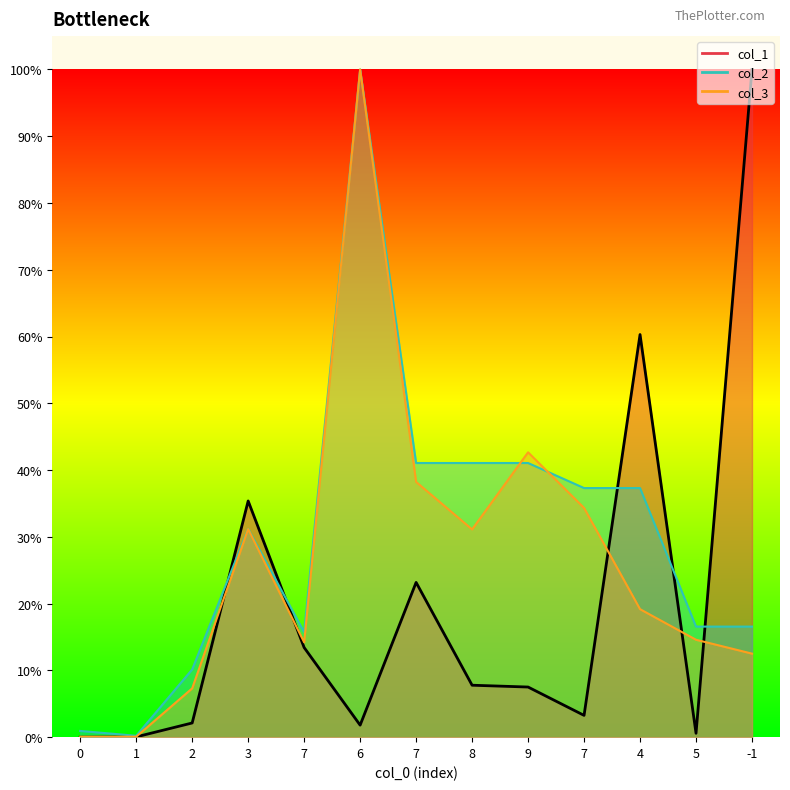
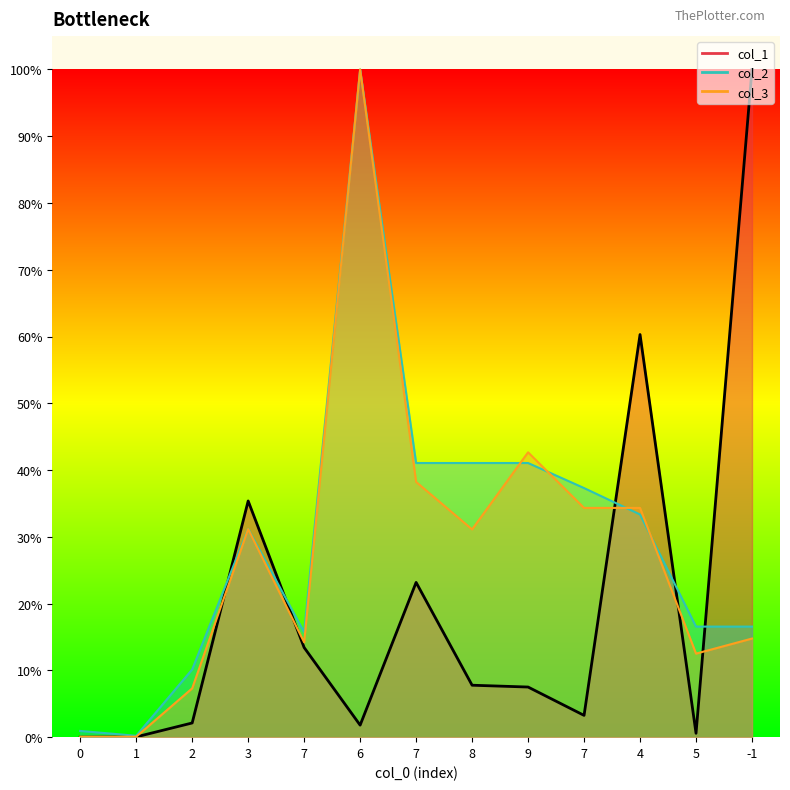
col_2, 4: 37% -> 33%
col_3, 4: 19% -> 34%
col_3, 5: 15% -> 13%
col_3, -1: 13% -> 15%
